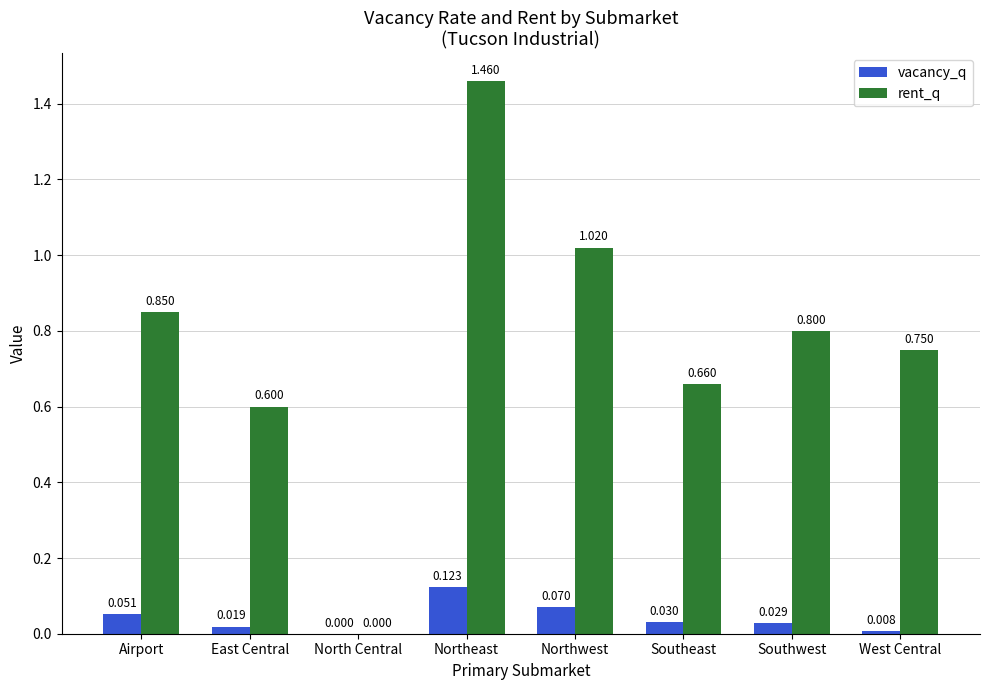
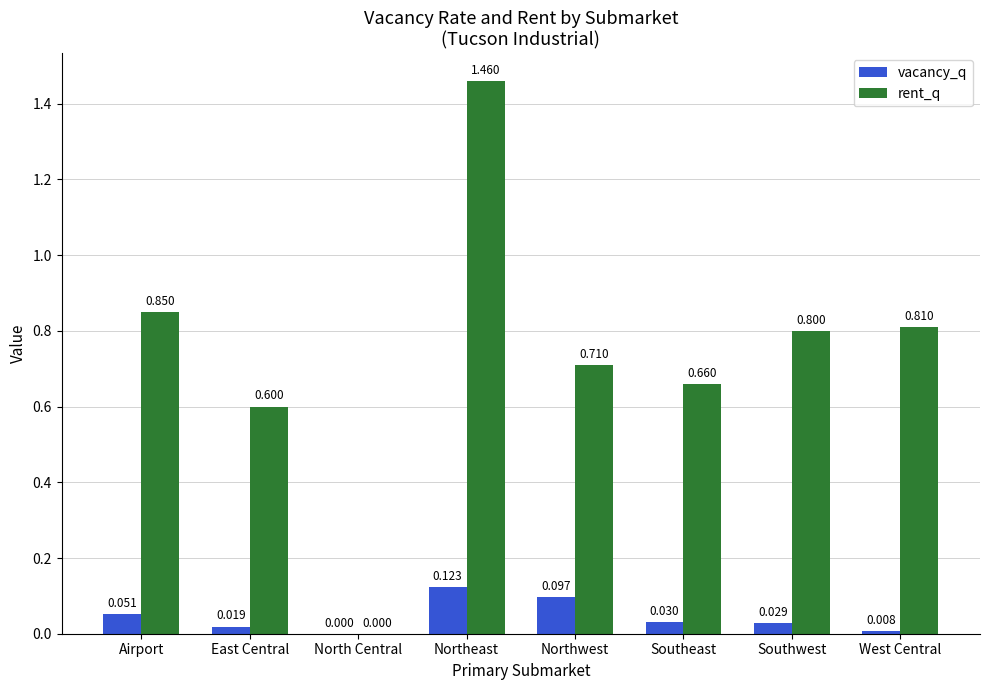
vacancy_q, Northwest: 0.070 -> 0.097
rent_q, Northwest: 1.020 -> 0.710
rent_q, West Central: 0.750 -> 0.810
